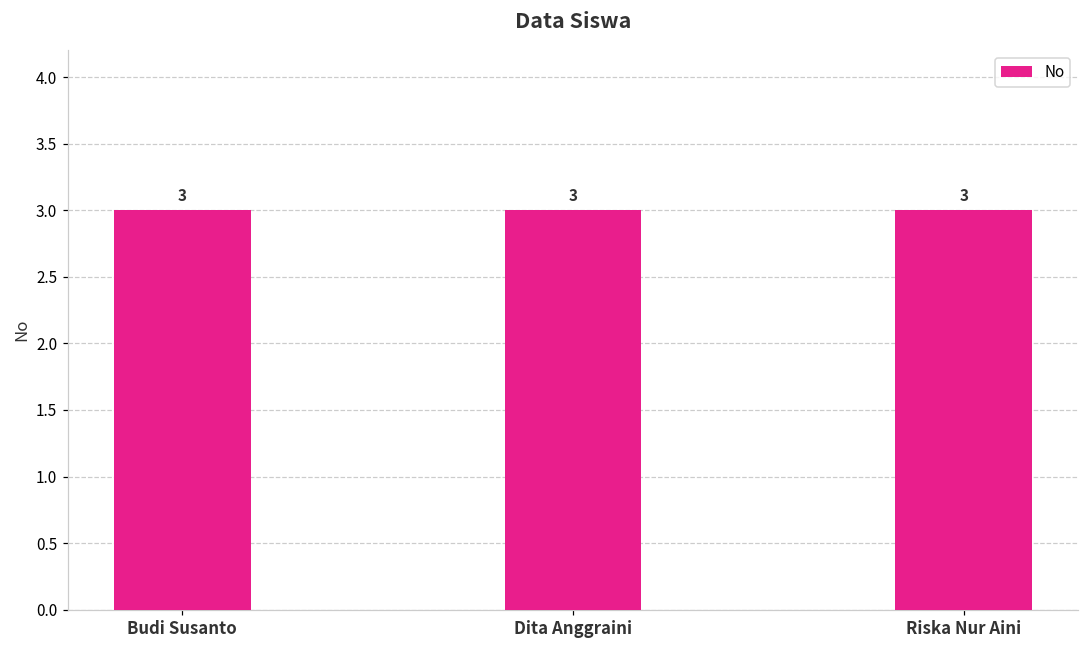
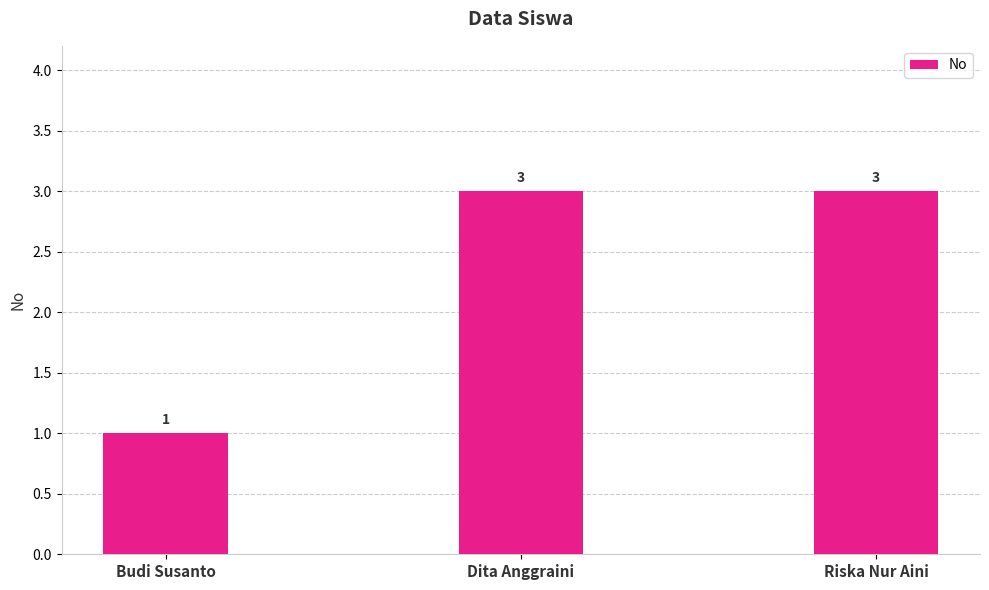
Budi Susanto: 3 -> 1
